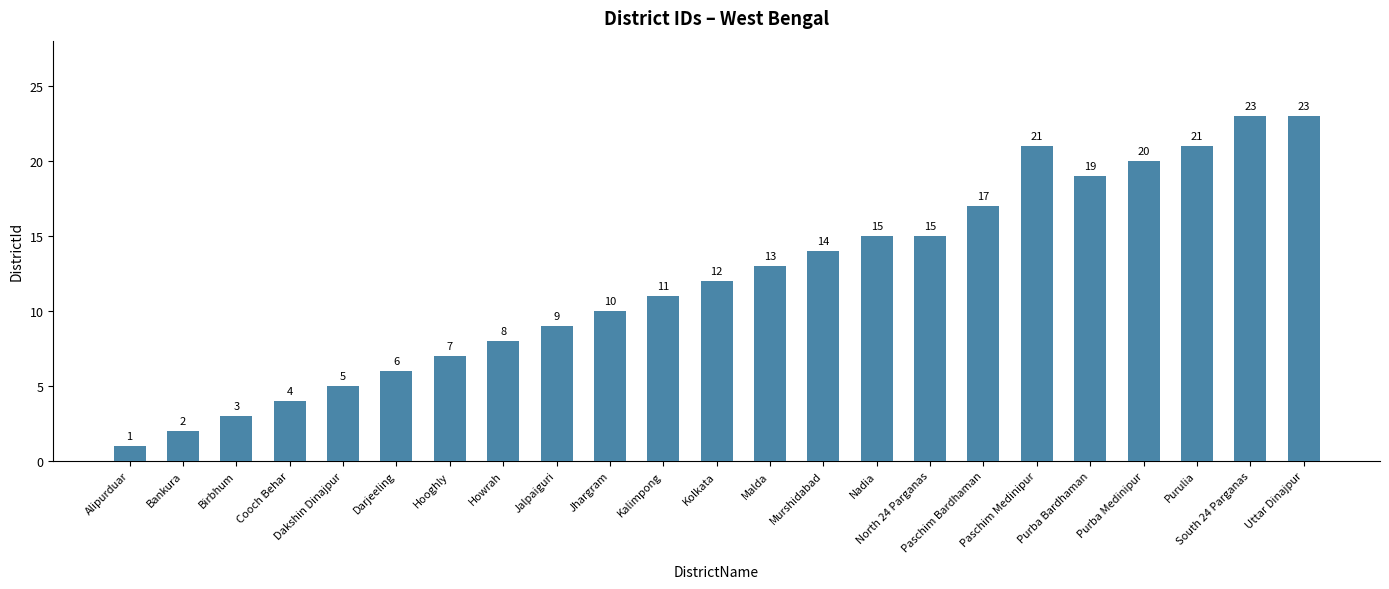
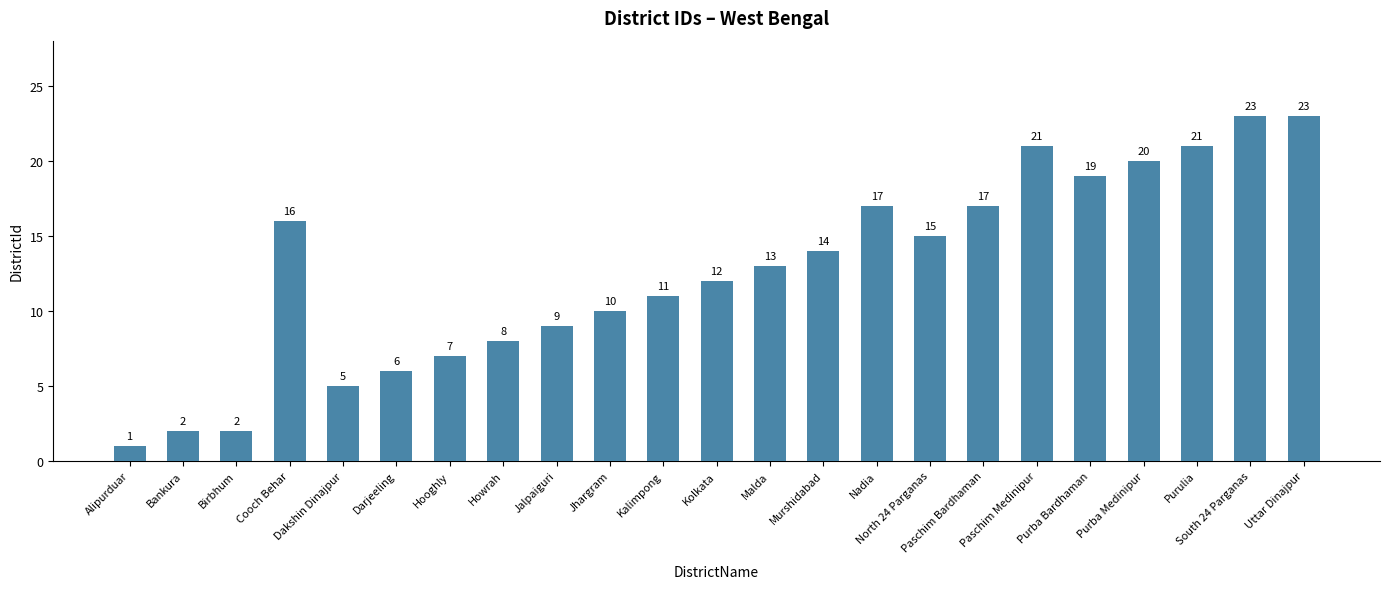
Birbhum: 3 -> 2
Cooch Behar: 4 -> 16
Nadia: 15 -> 17
